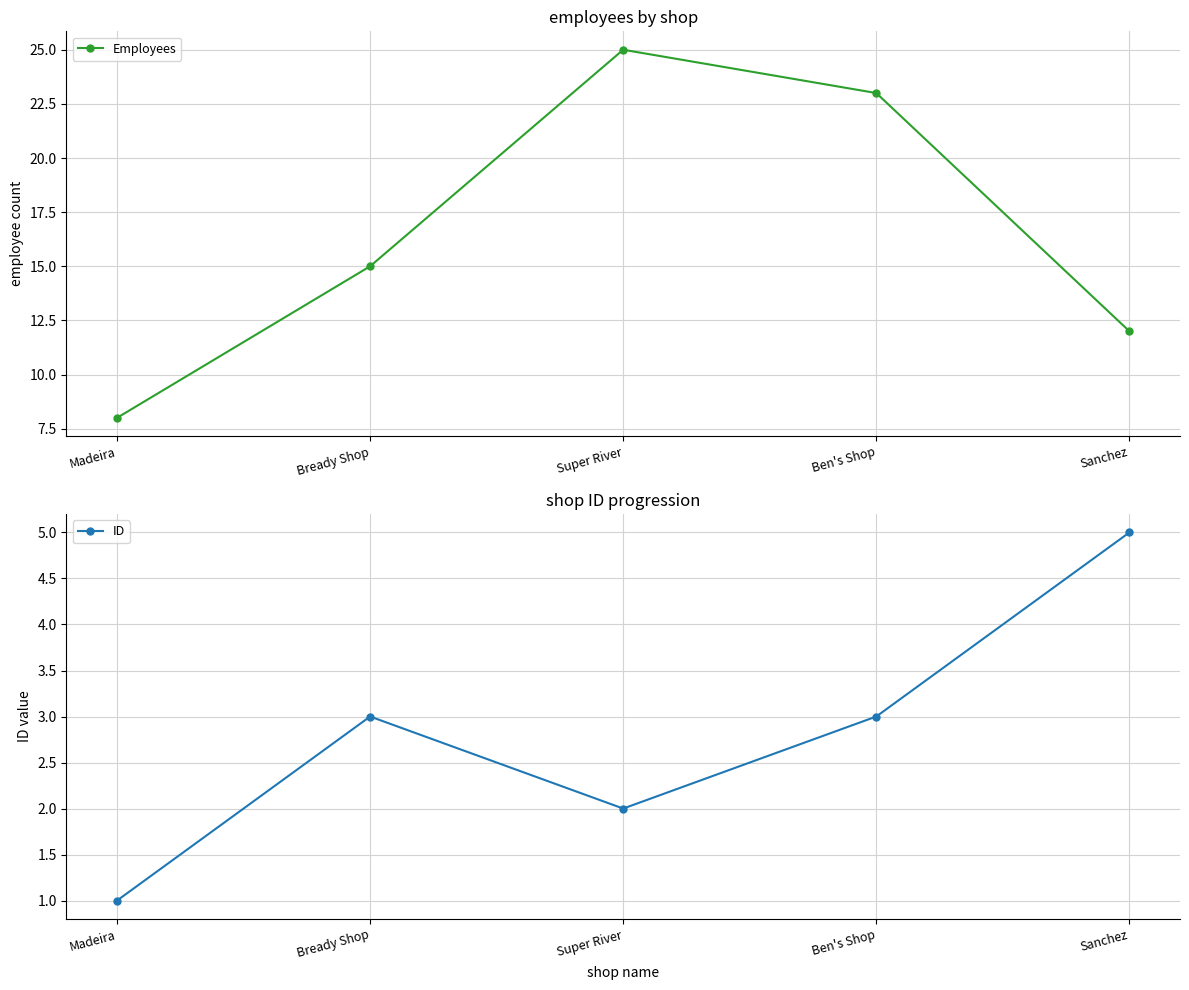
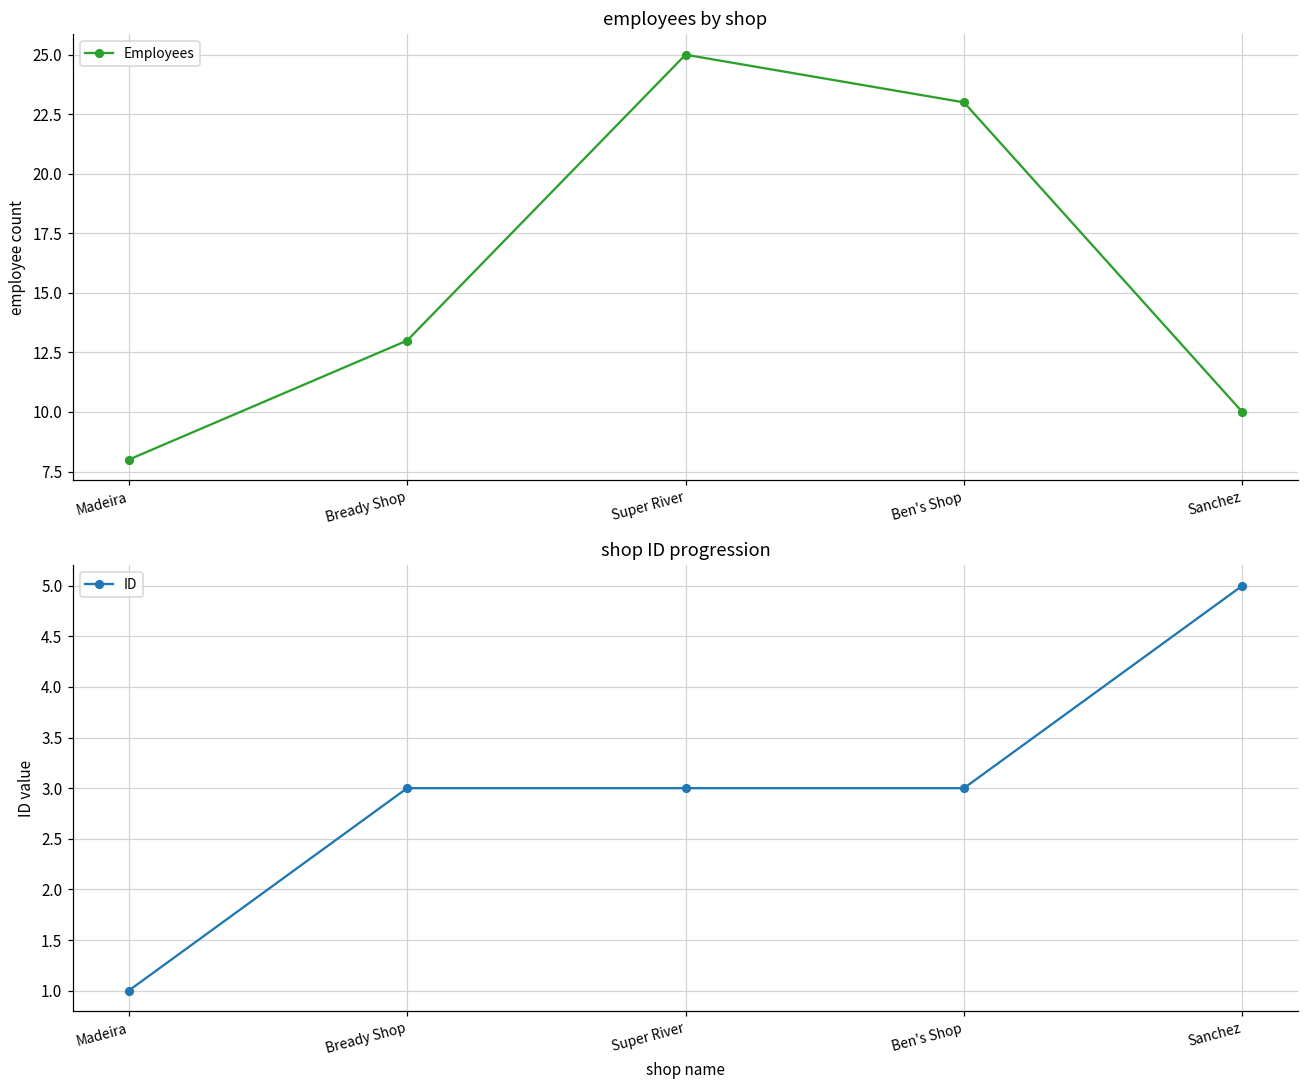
employees by shop, Bready Shop: 15 -> 13
employees by shop, Sanchez: 12 -> 10
shop ID progression, Super River: 2 -> 3
